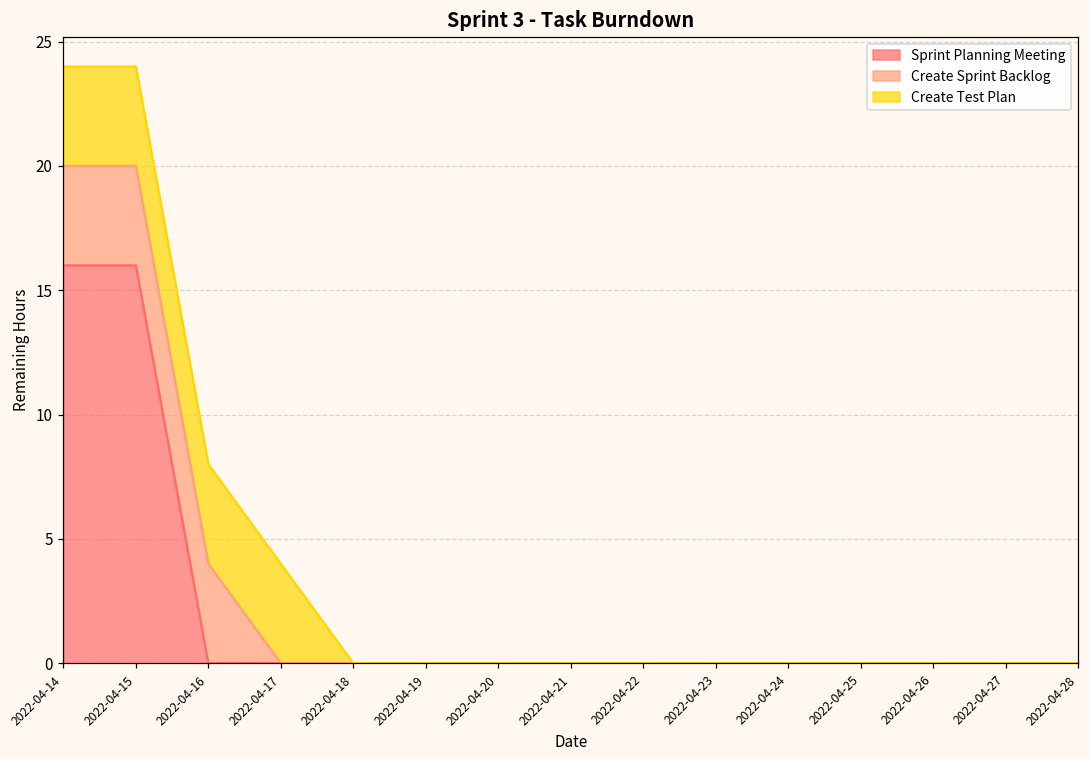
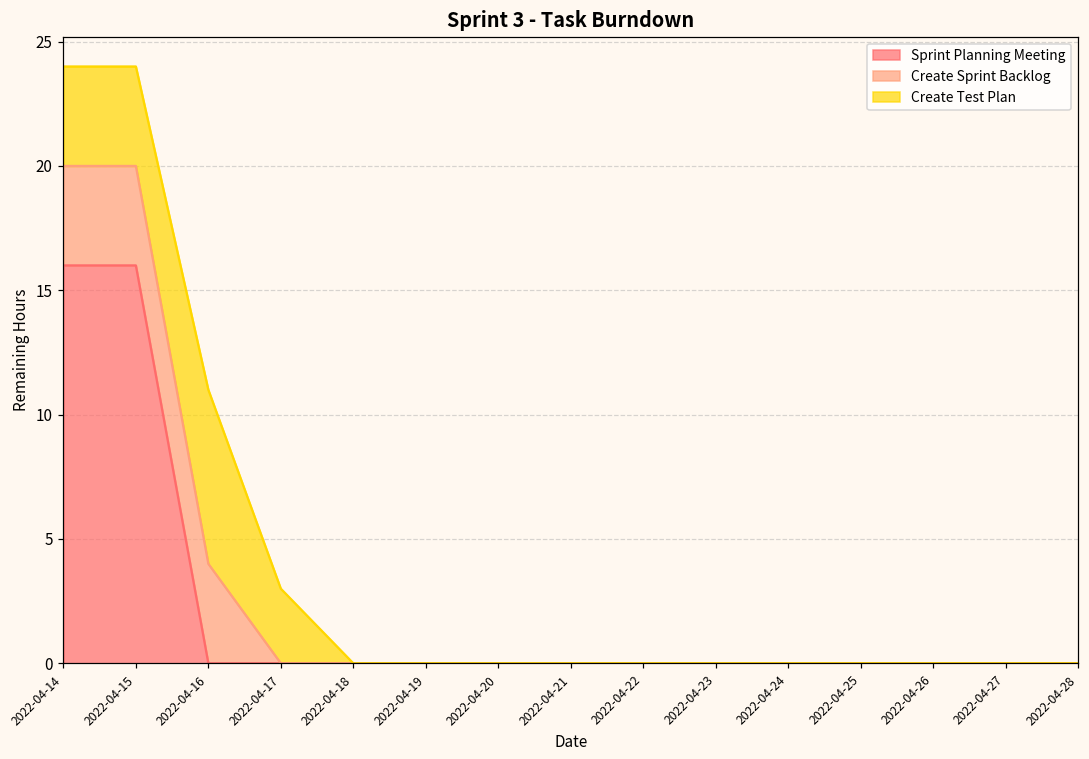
Create Test Plan, 2022-04-16: 4 -> 7
Create Test Plan, 2022-04-17: 4 -> 3
